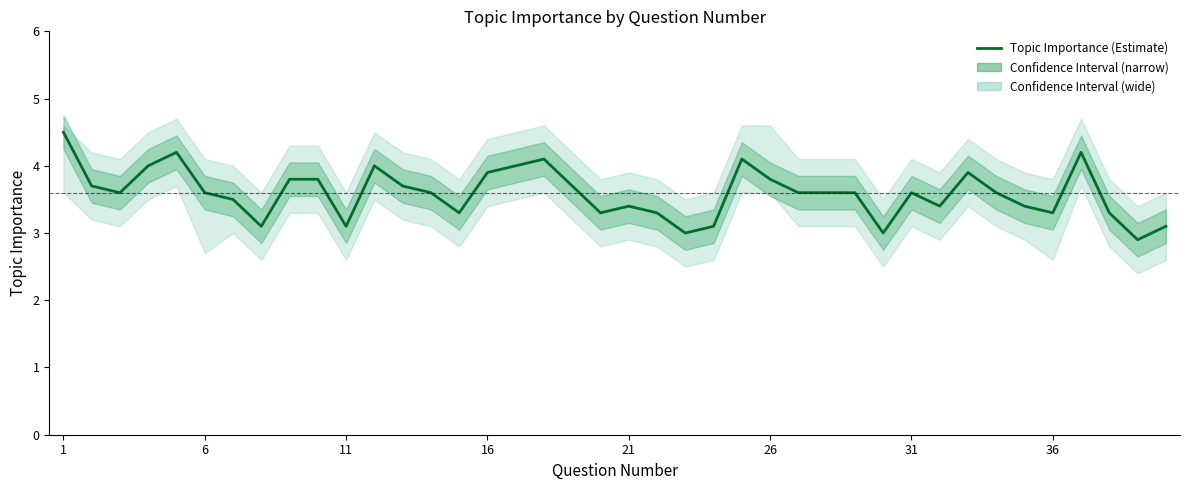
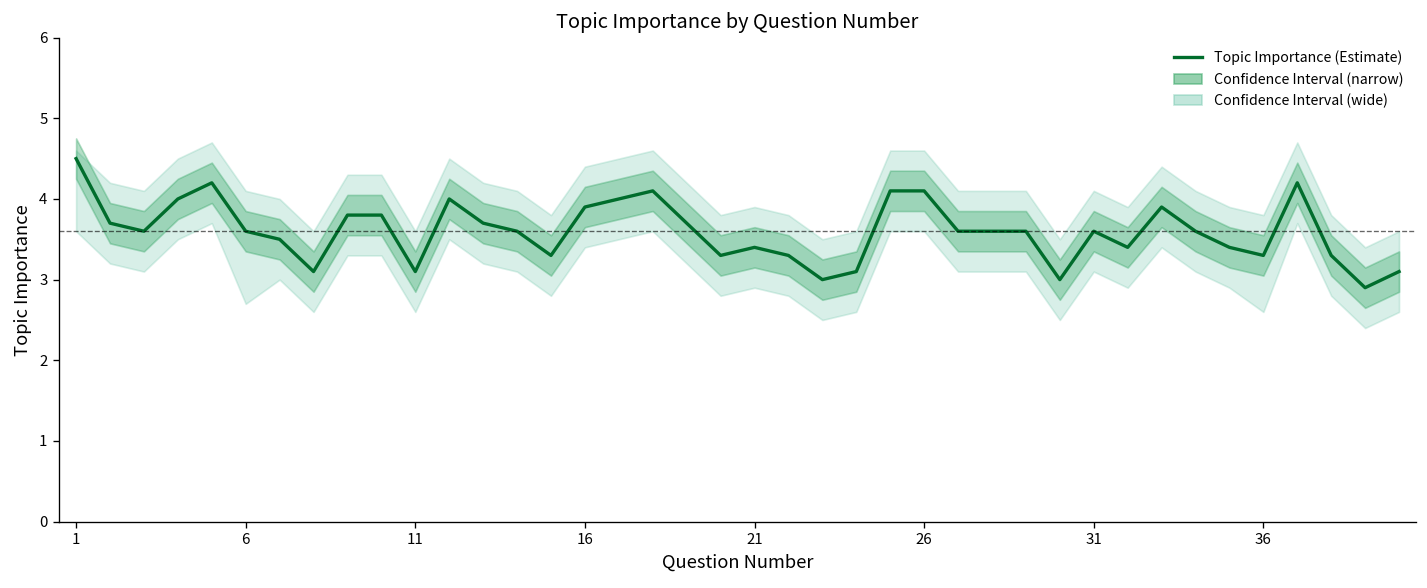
Topic Importance (Estimate), 26: 3.8 -> 4.1
